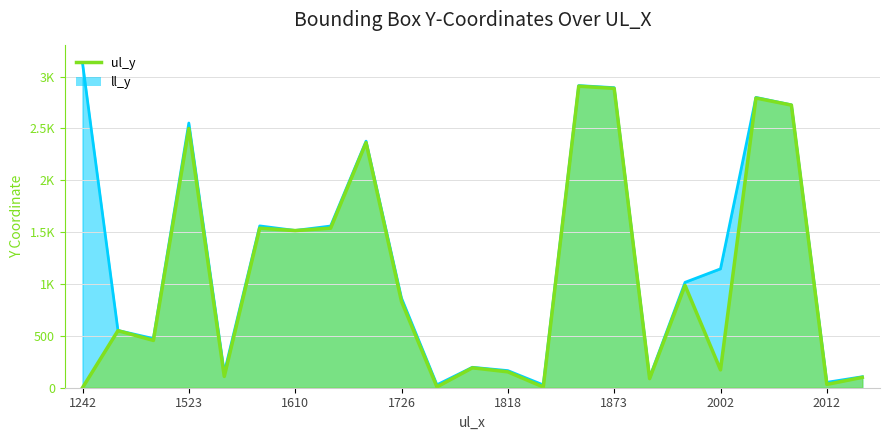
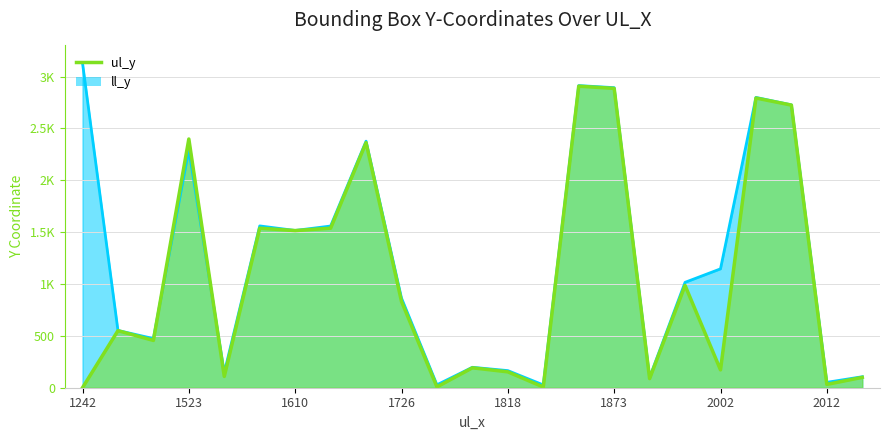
ll_y, 1523: 2550 -> 2300
ul_y, 1523: 2500 -> 2400
